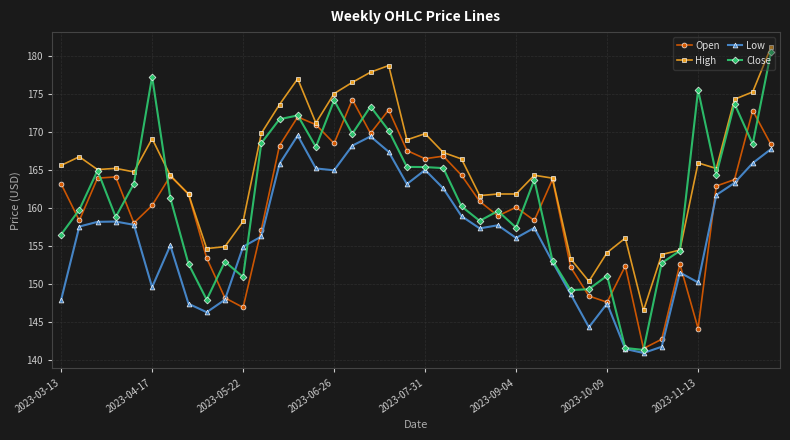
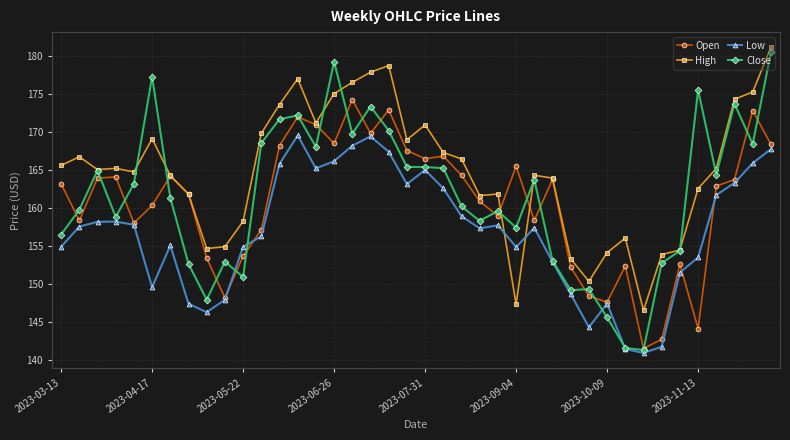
Low, 2023-03-13: 148 -> 155
Open, 2023-05-22: 147 -> 154
Low, 2023-06-26: 165 -> 166
Close, 2023-06-26: 174 -> 179
High, 2023-07-31: 170 -> 171
Open, 2023-09-04: 160 -> 166
High, 2023-09-04: 162 -> 147
Low, 2023-09-04: 156 -> 155
Close, 2023-10-09: 151 -> 146
High, 2023-11-13: 166 -> 163
Low, 2023-11-13: 150 -> 154
